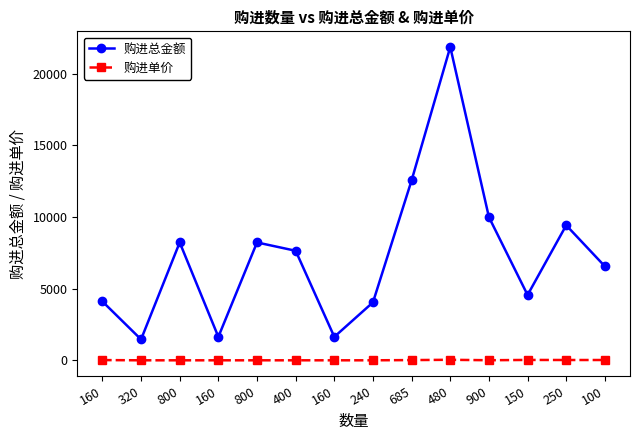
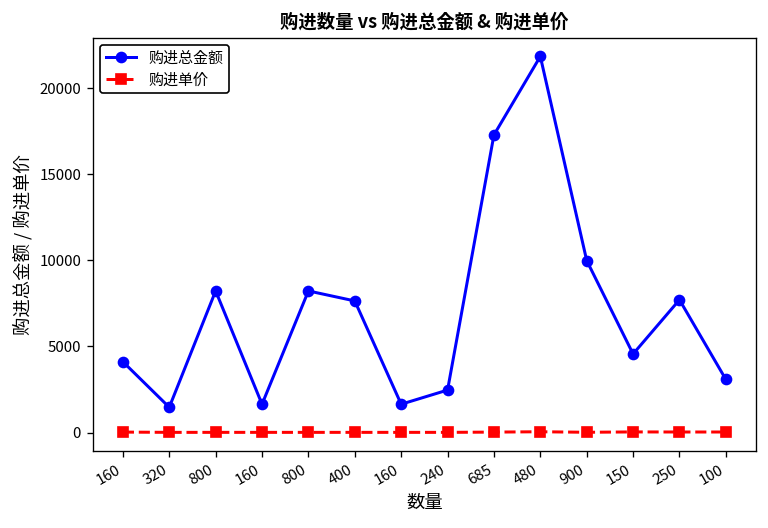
购进总金额, 240: 4100 -> 2500
购进总金额, 685: 12600 -> 17300
购进总金额, 250: 9400 -> 7700
购进总金额, 100: 6600 -> 3100
